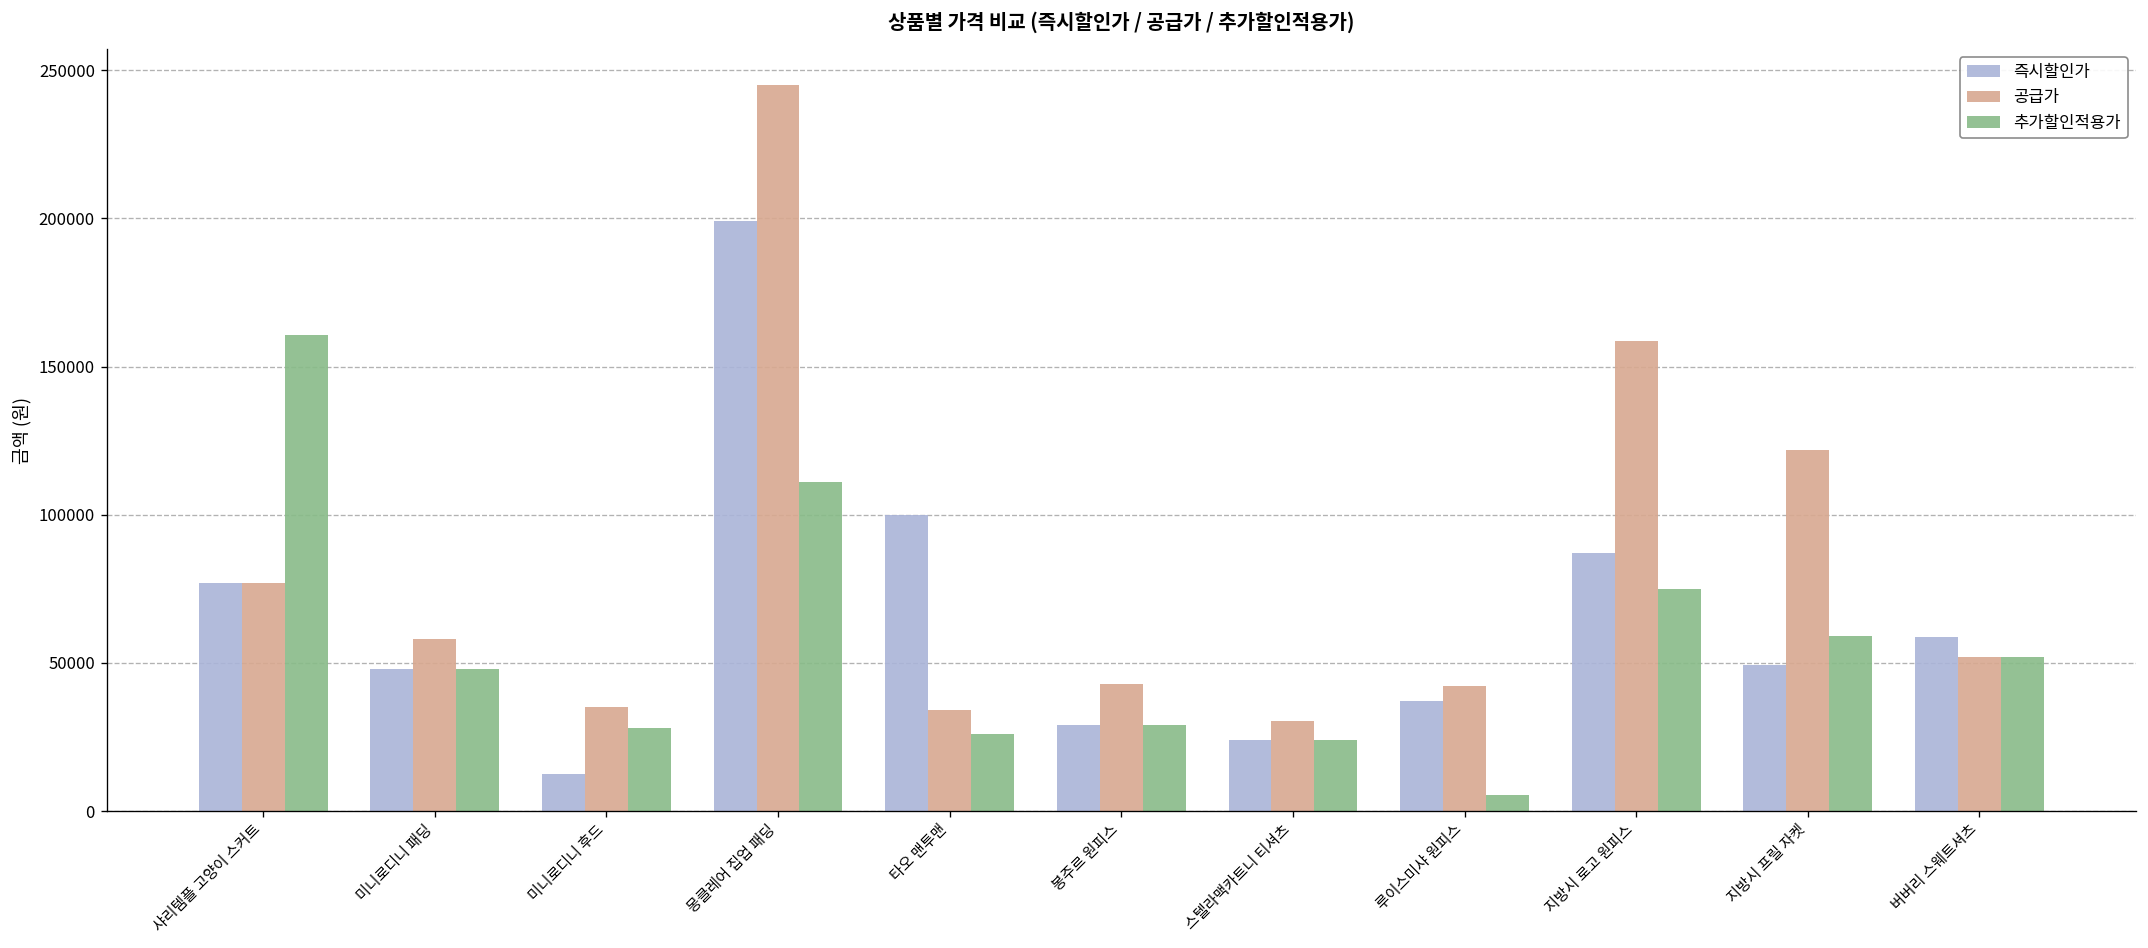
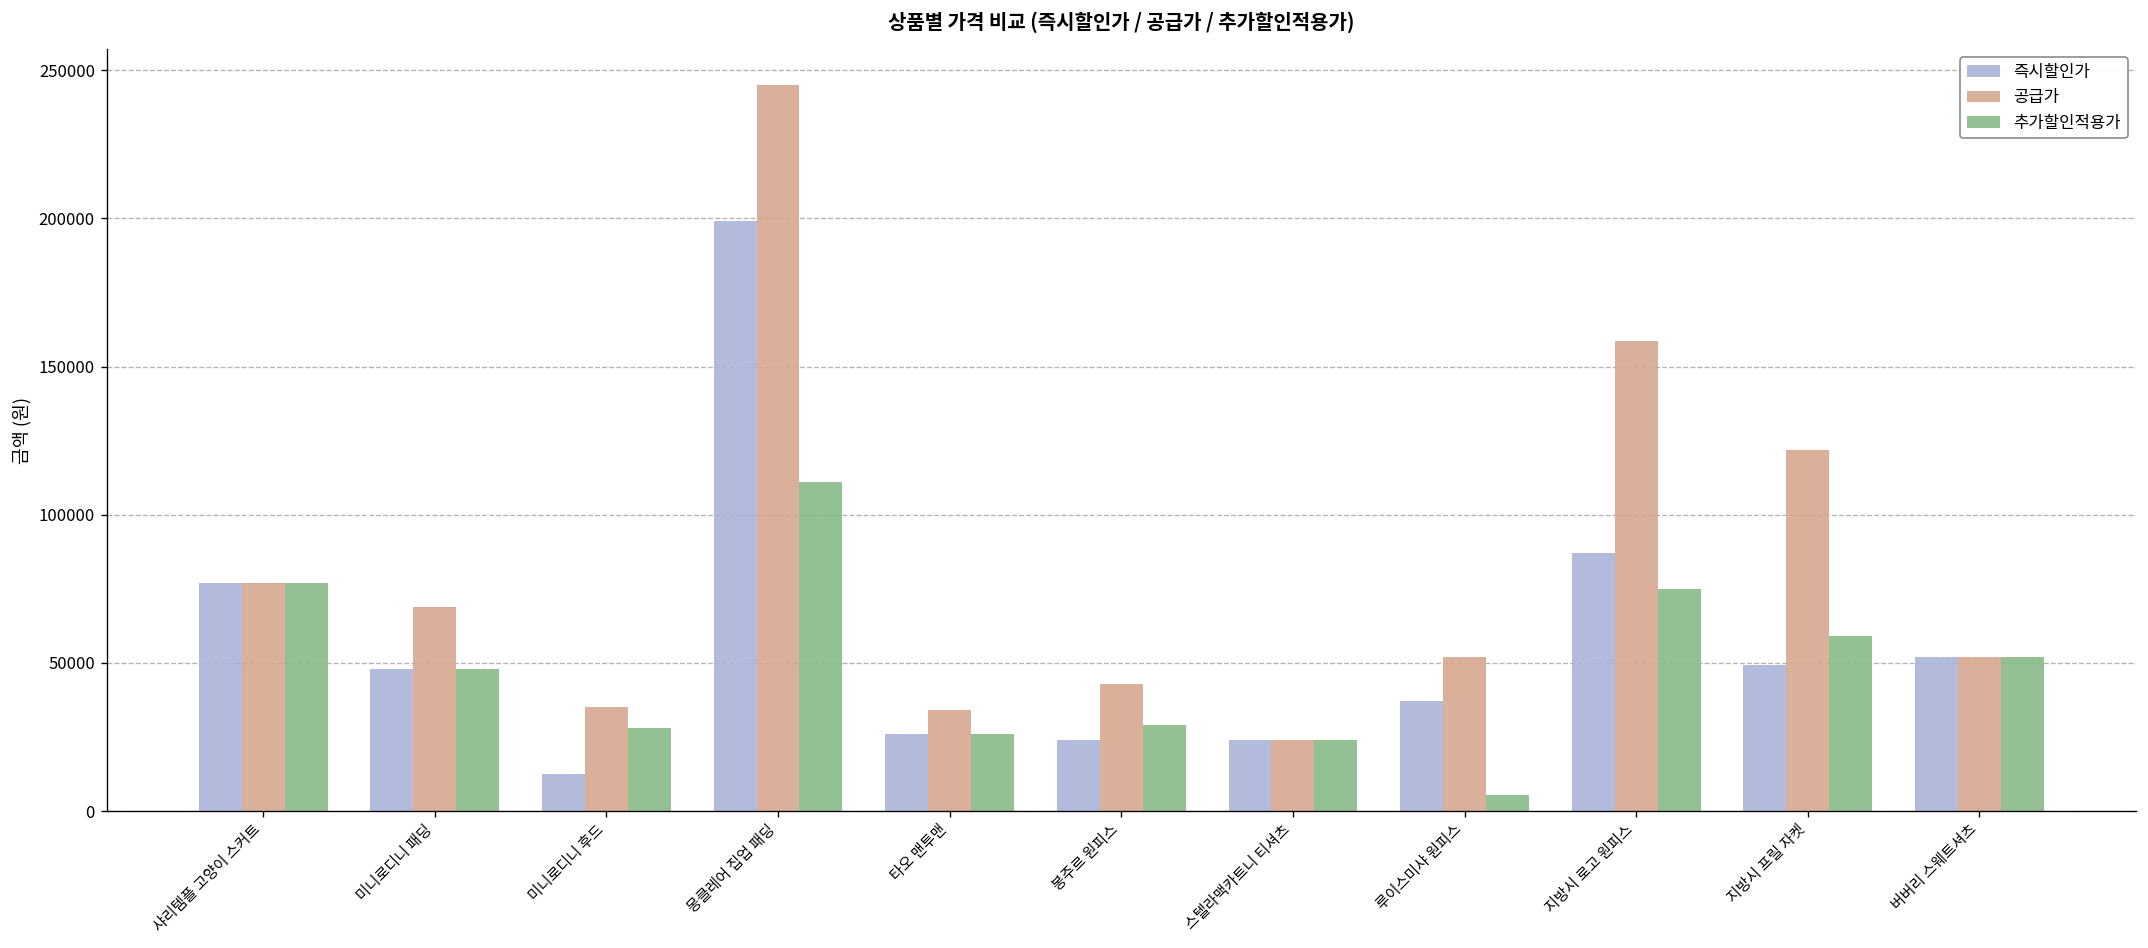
추가할인적용가, 샤리템플 고양이 스커트: 161000 -> 77000
공급가, 미니로디니 패딩: 58000 -> 69000
즉시할인가, 타오 맨투맨: 100000 -> 26000
즉시할인가, 봉주르 원피스: 29000 -> 24000
공급가, 스텔라맥카트니 티셔츠: 30000 -> 24000
공급가, 루이스미샤 원피스: 42000 -> 52000
즉시할인가, 버버리 스웨트셔츠: 59000 -> 52000
